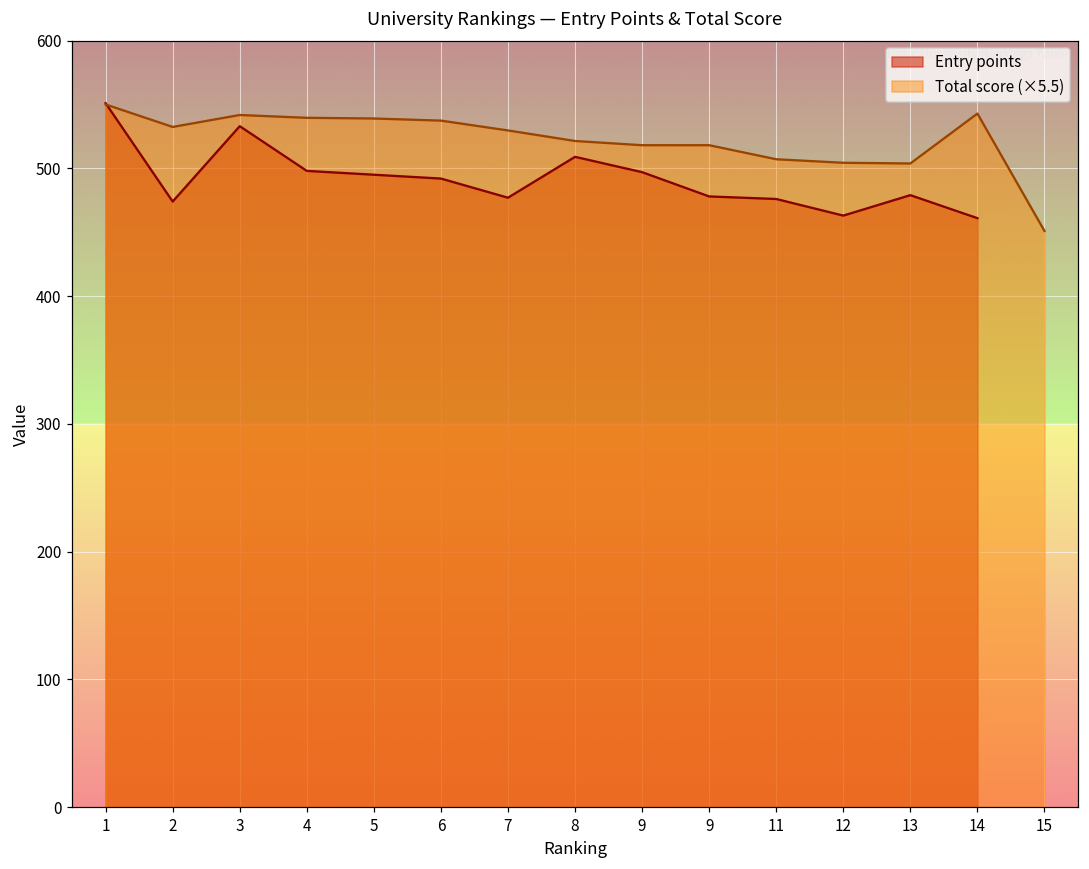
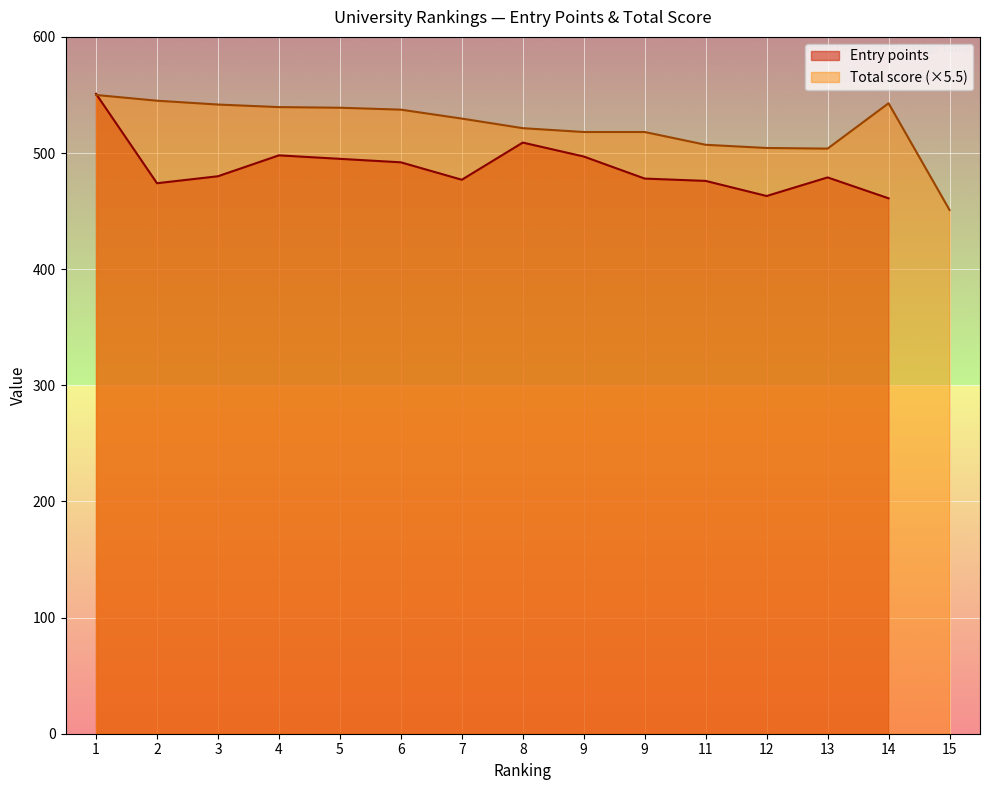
Total score (×5.5), 2: 532 -> 545
Entry points, 3: 533 -> 480
